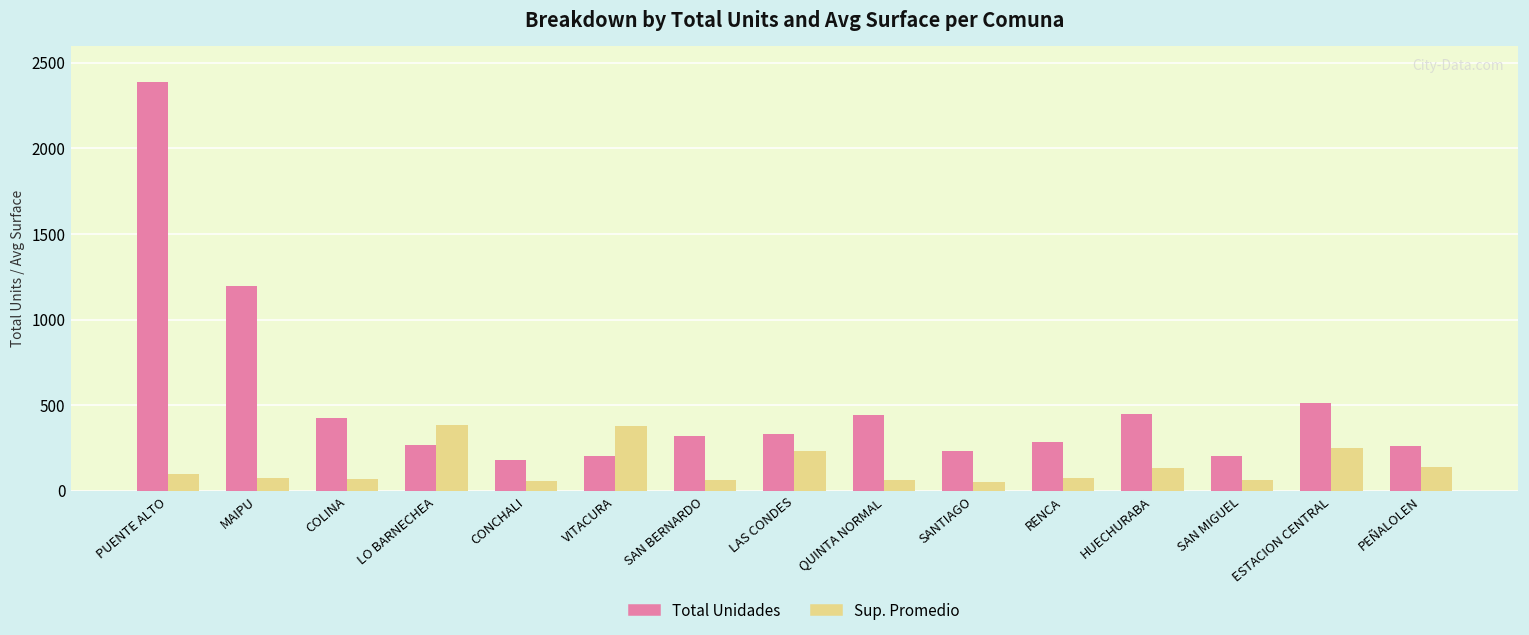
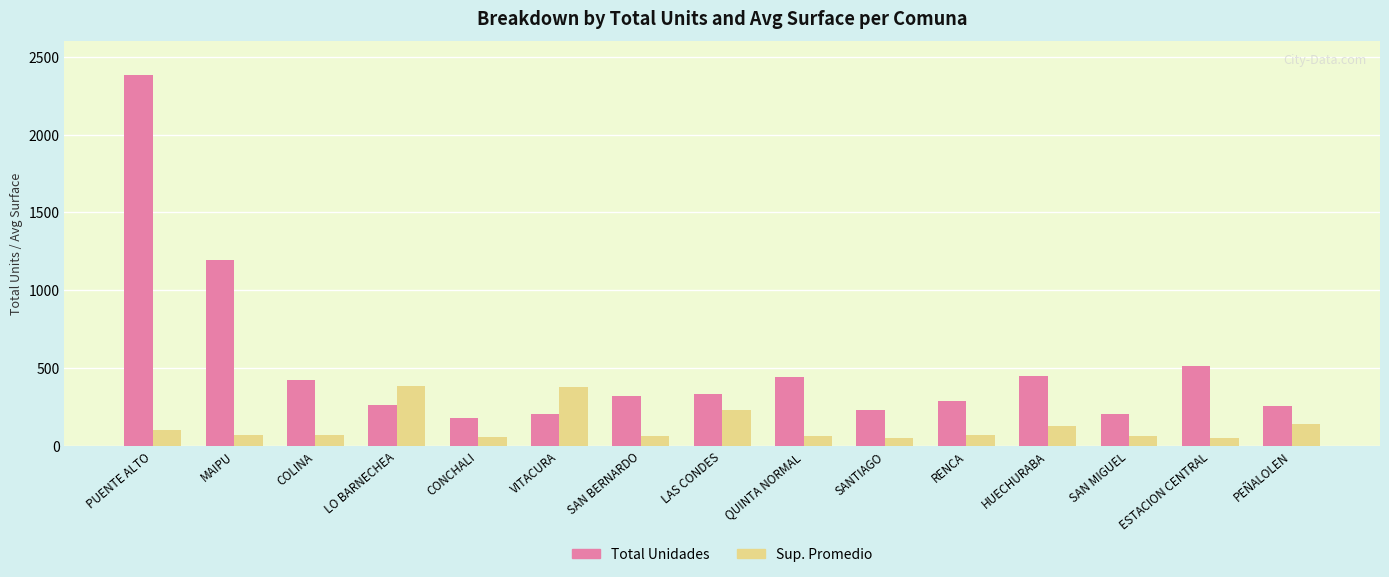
Sup. Promedio, ESTACION CENTRAL: 250 -> 50
